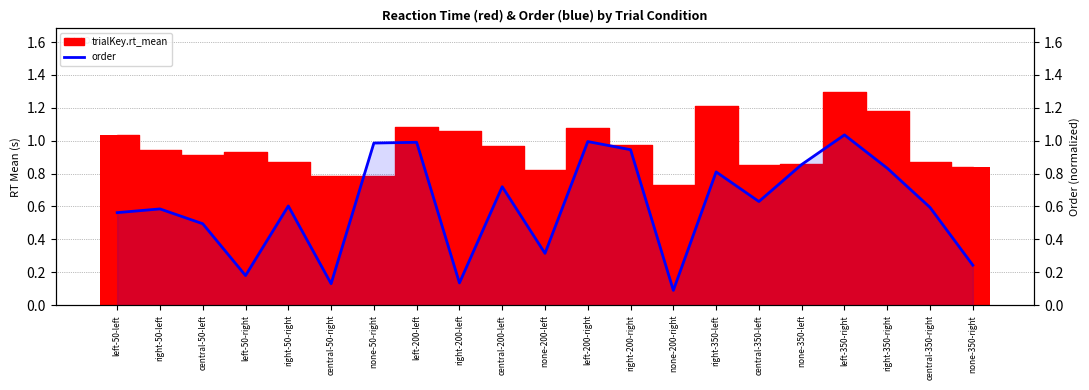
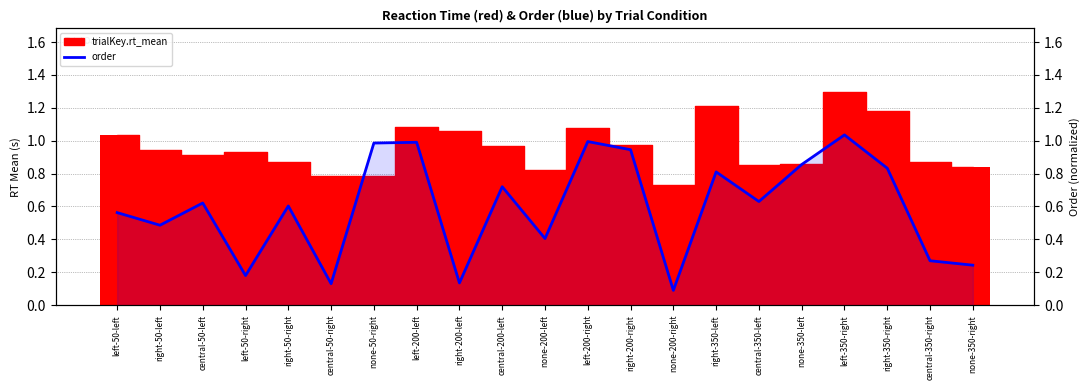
order, right-50-left: 0.59 -> 0.49
order, central-50-left: 0.50 -> 0.62
order, none-200-left: 0.32 -> 0.41
order, central-350-right: 0.59 -> 0.27
